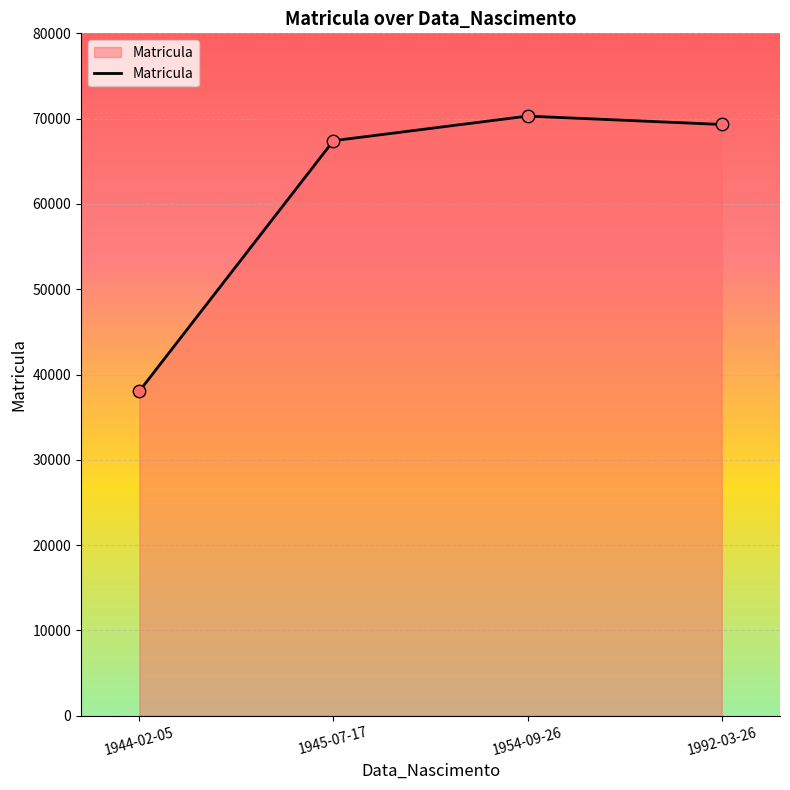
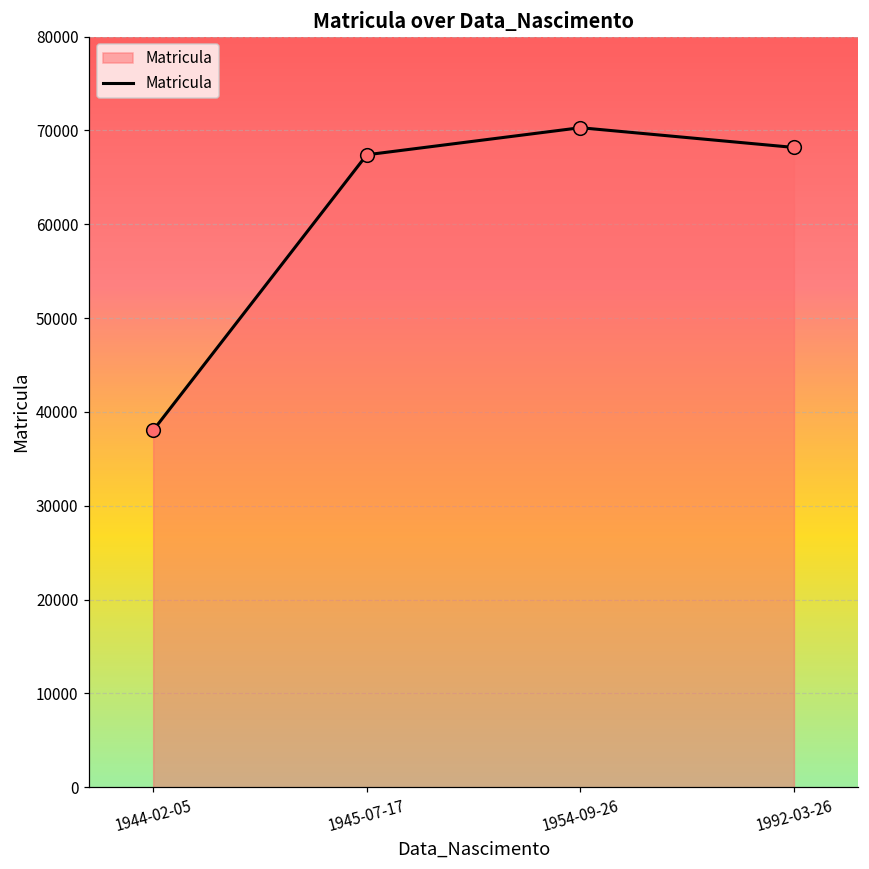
1992-03-26: 69000 -> 68000
